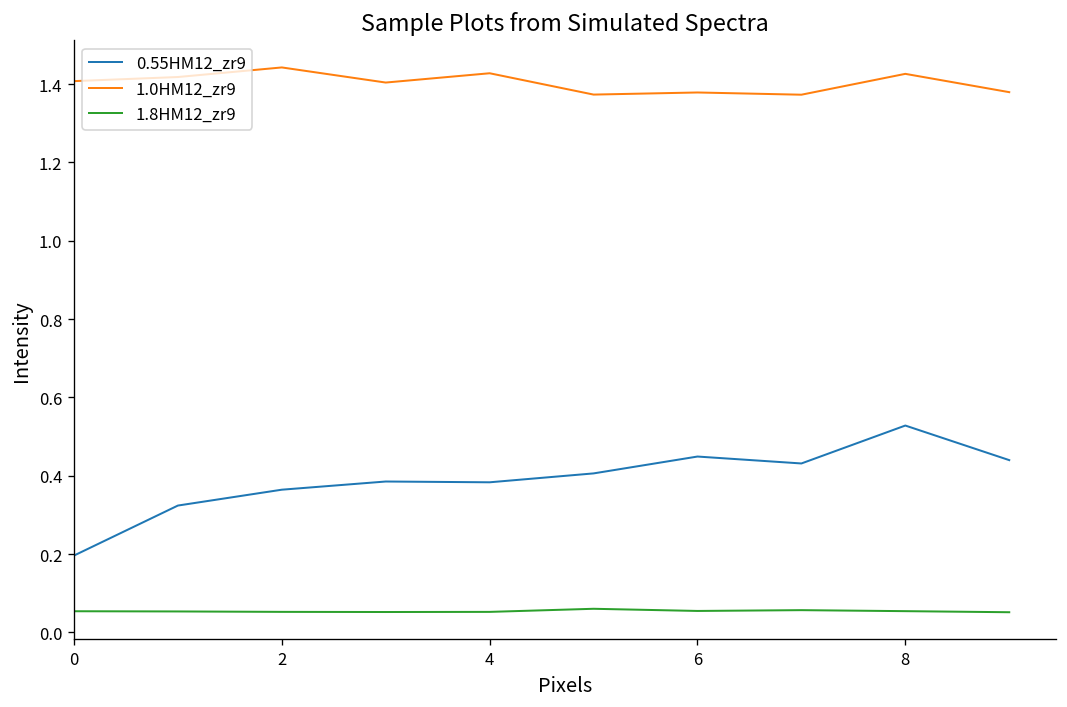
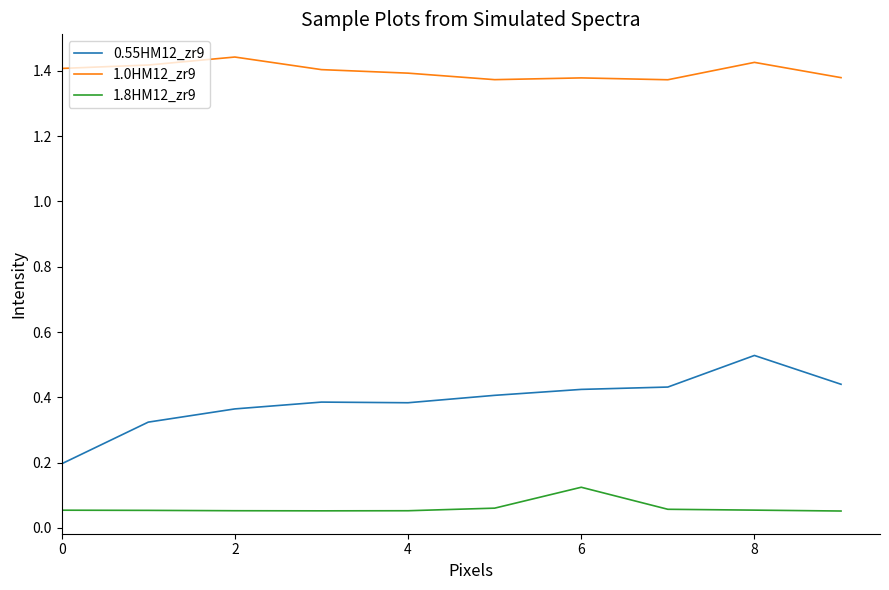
1.0HM12_zr9, 4: 1.43 -> 1.39
0.55HM12_zr9, 6: 0.45 -> 0.42
1.8HM12_zr9, 6: 0.05 -> 0.12
